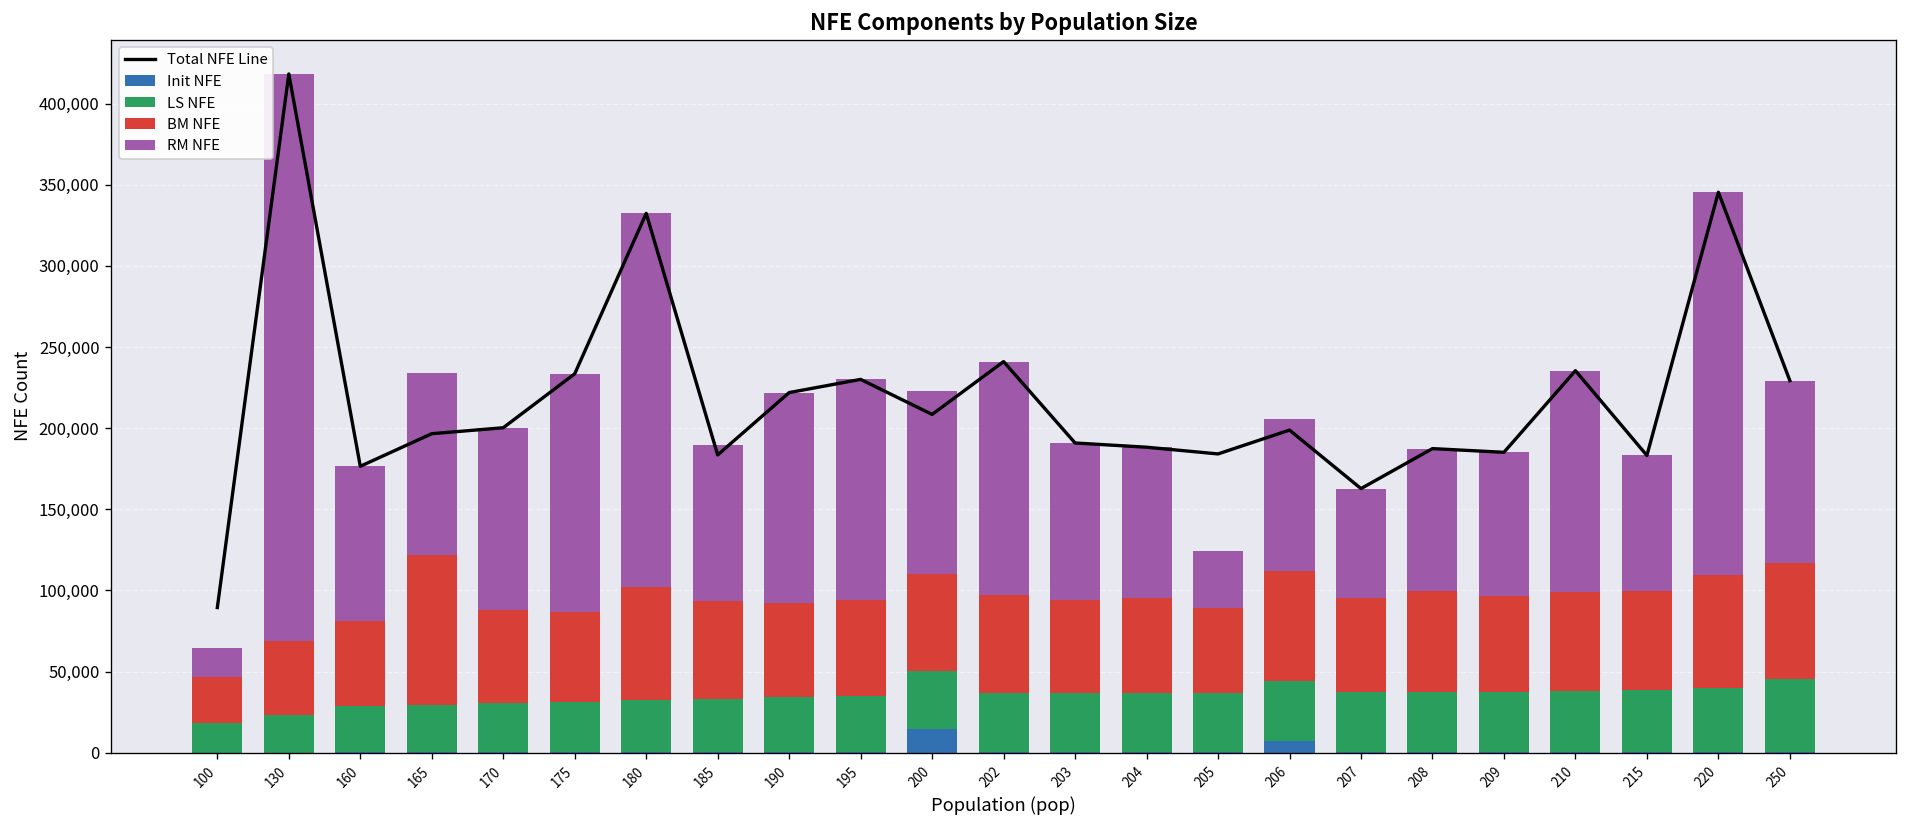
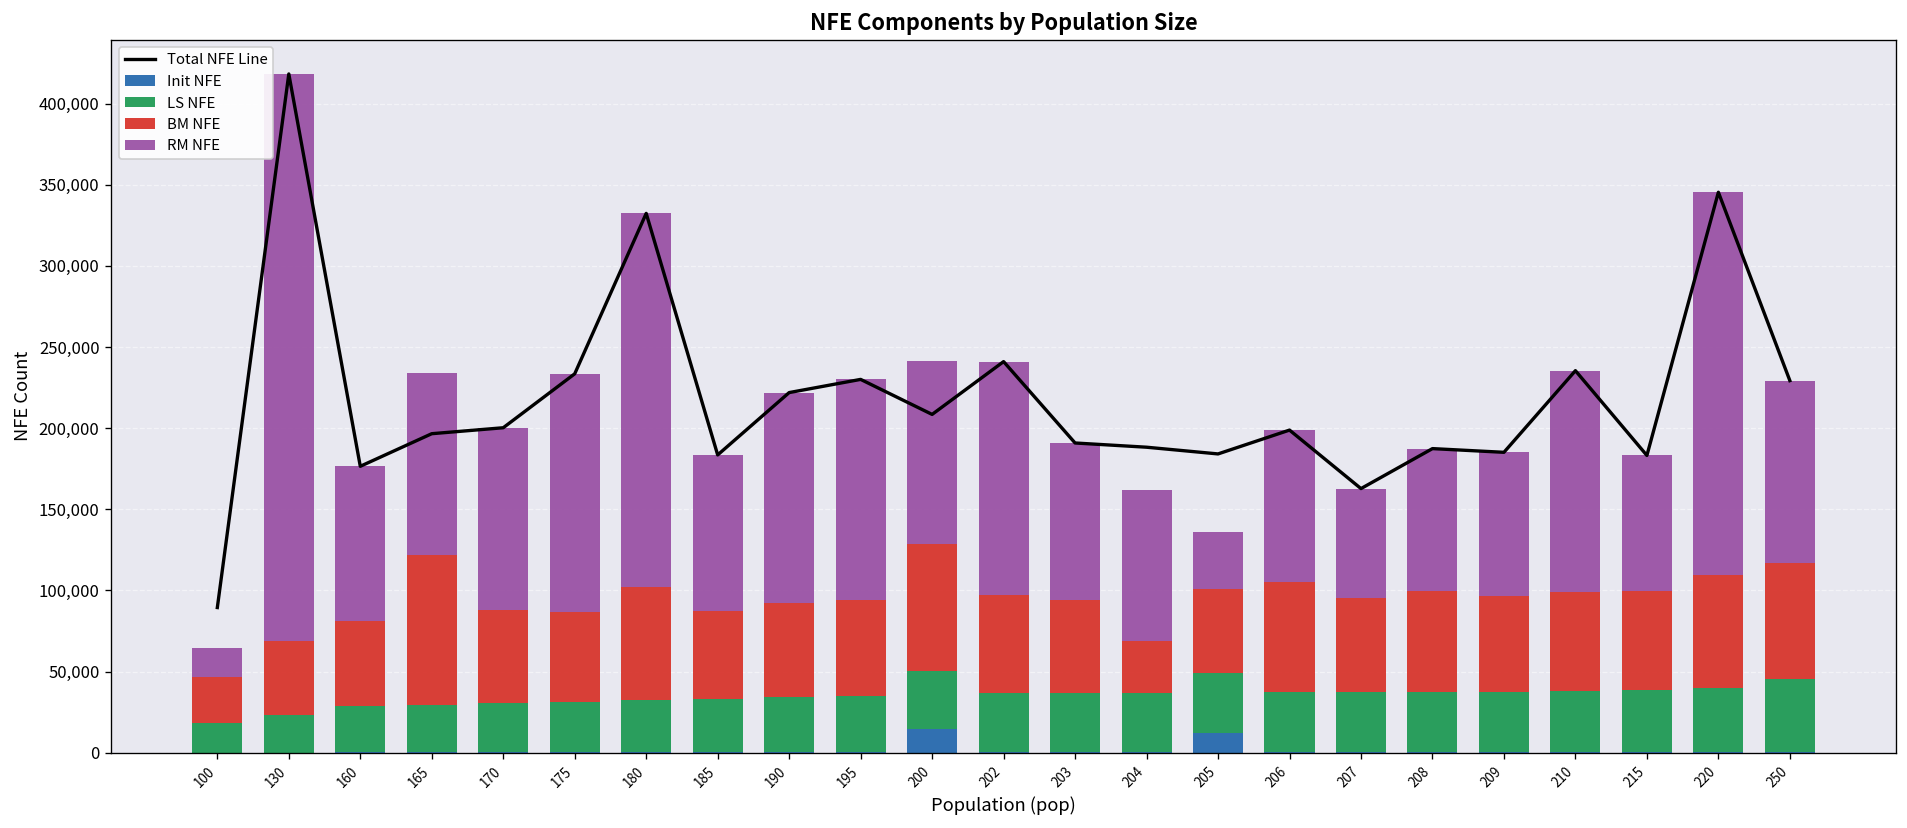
BM NFE, 185: 60,000 -> 54,000
BM NFE, 200: 60,000 -> 78,000
BM NFE, 204: 59,000 -> 32,000
Init NFE, 205: 0 -> 12,000
Init NFE, 206: 7,000 -> 0
